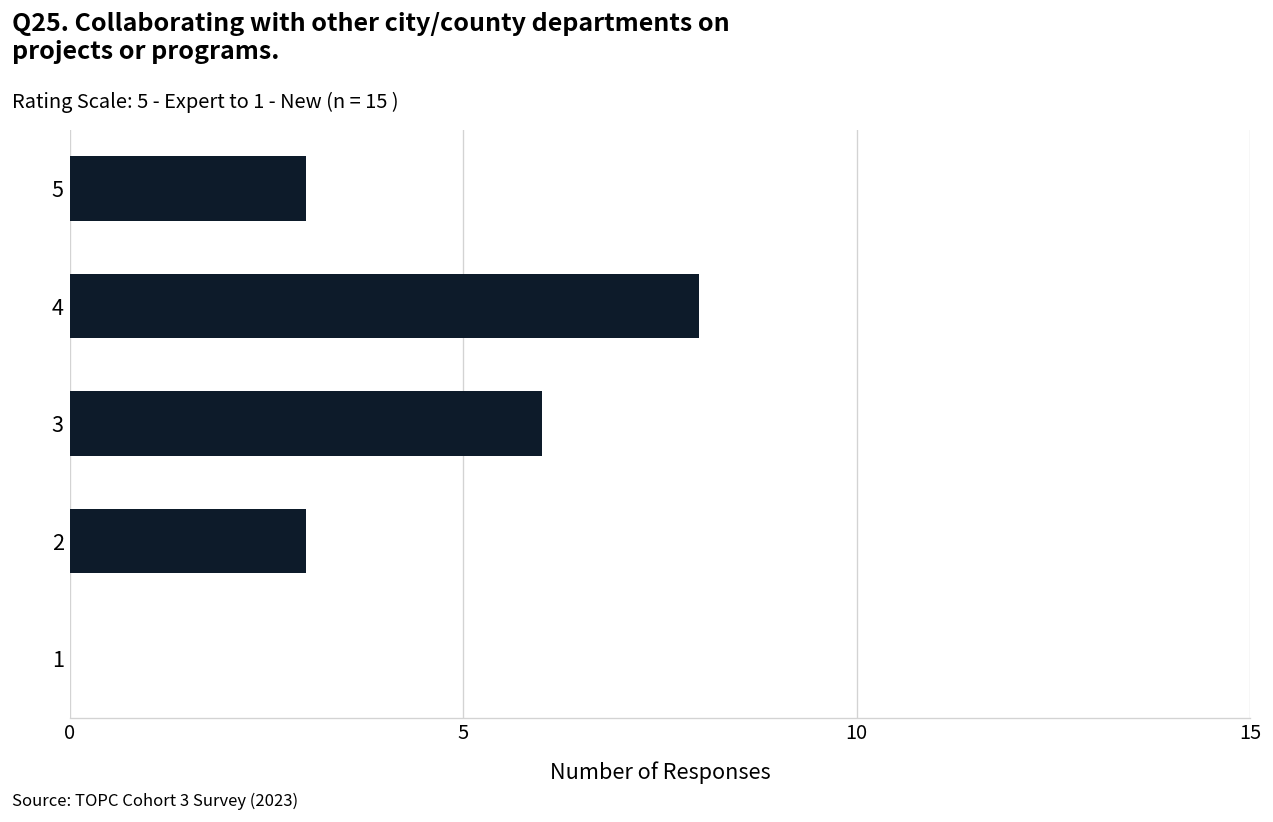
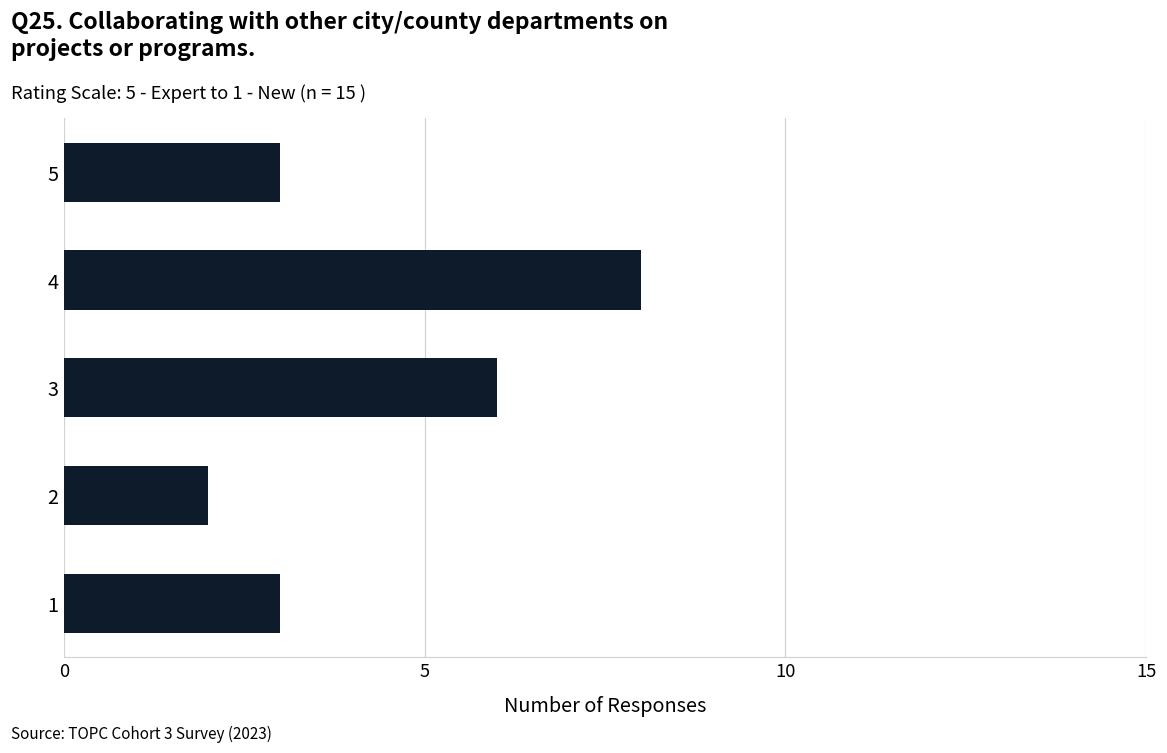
2: 3 -> 2
1: 0 -> 3
